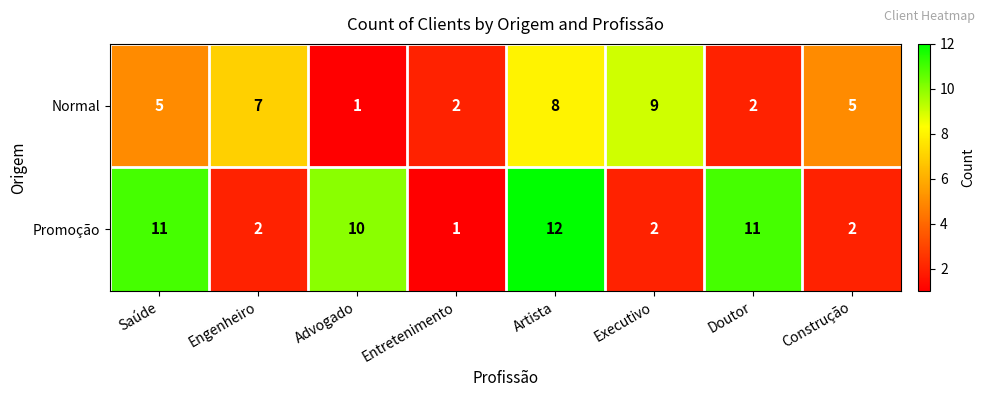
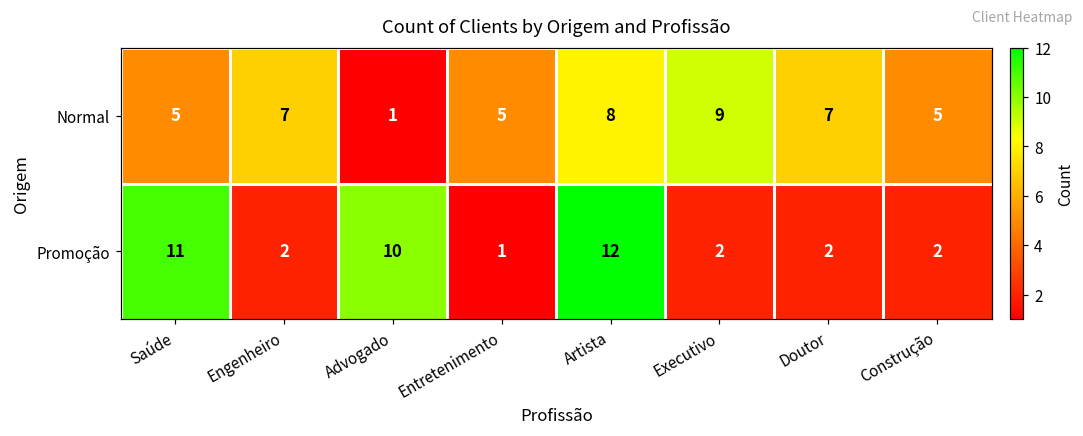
Normal, Entretenimento: 2 -> 5
Normal, Doutor: 2 -> 7
Promoção, Doutor: 11 -> 2
